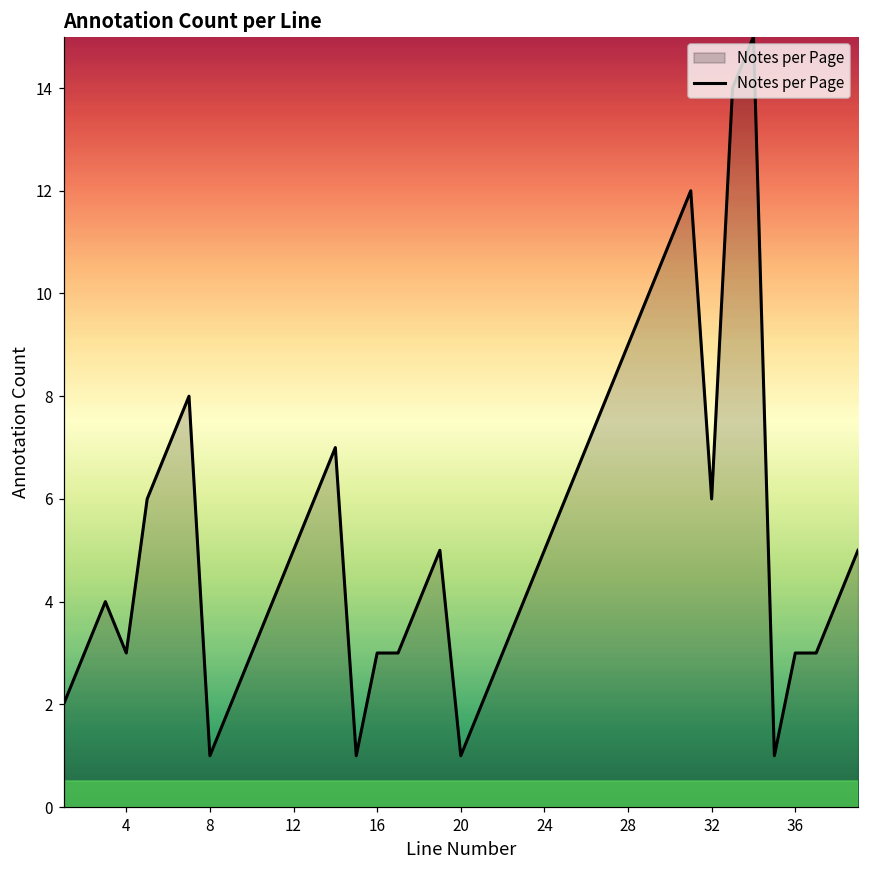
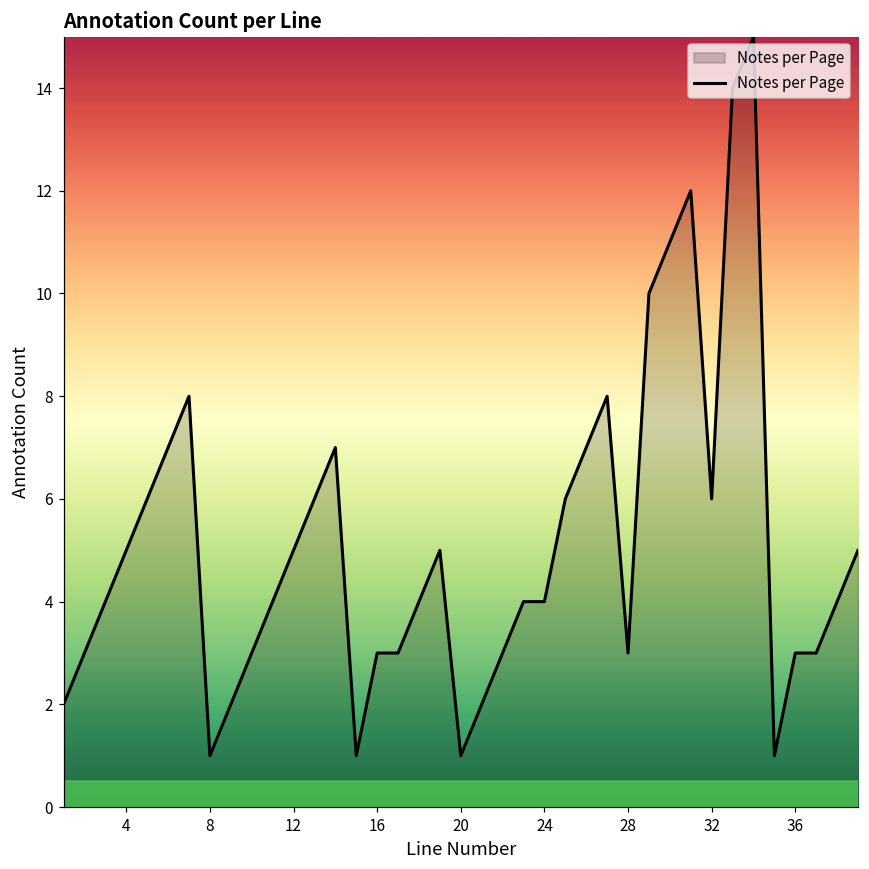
4: 3 -> 5
24: 5 -> 4
28: 9 -> 3
